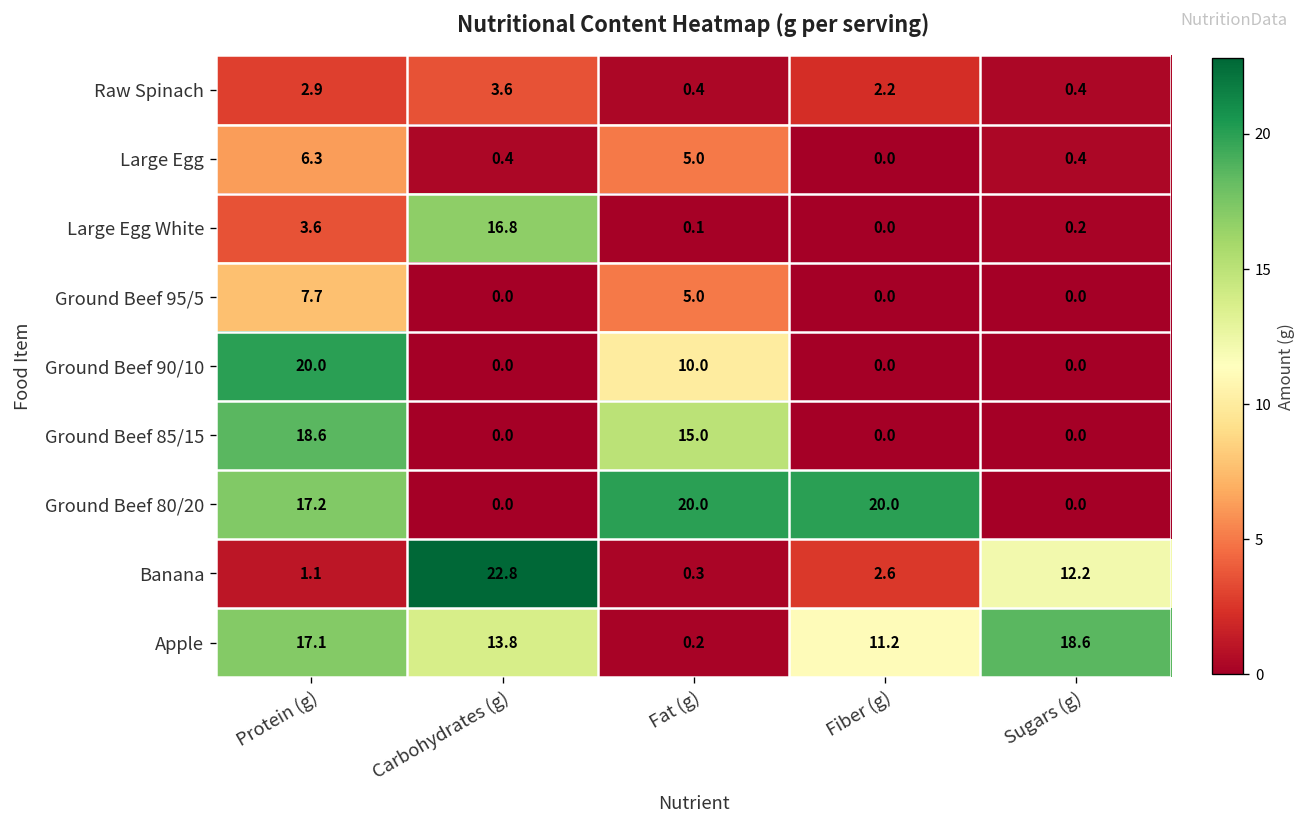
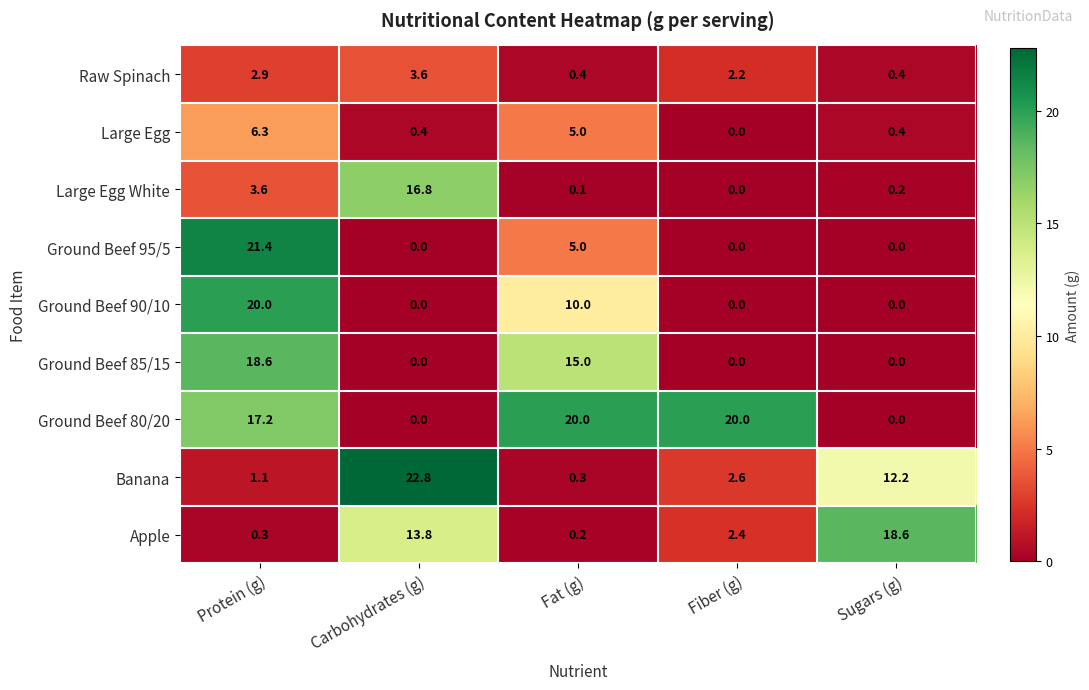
Ground Beef 95/5, Protein (g): 7.7 -> 21.4
Apple, Protein (g): 17.1 -> 0.3
Apple, Fiber (g): 11.2 -> 2.4
